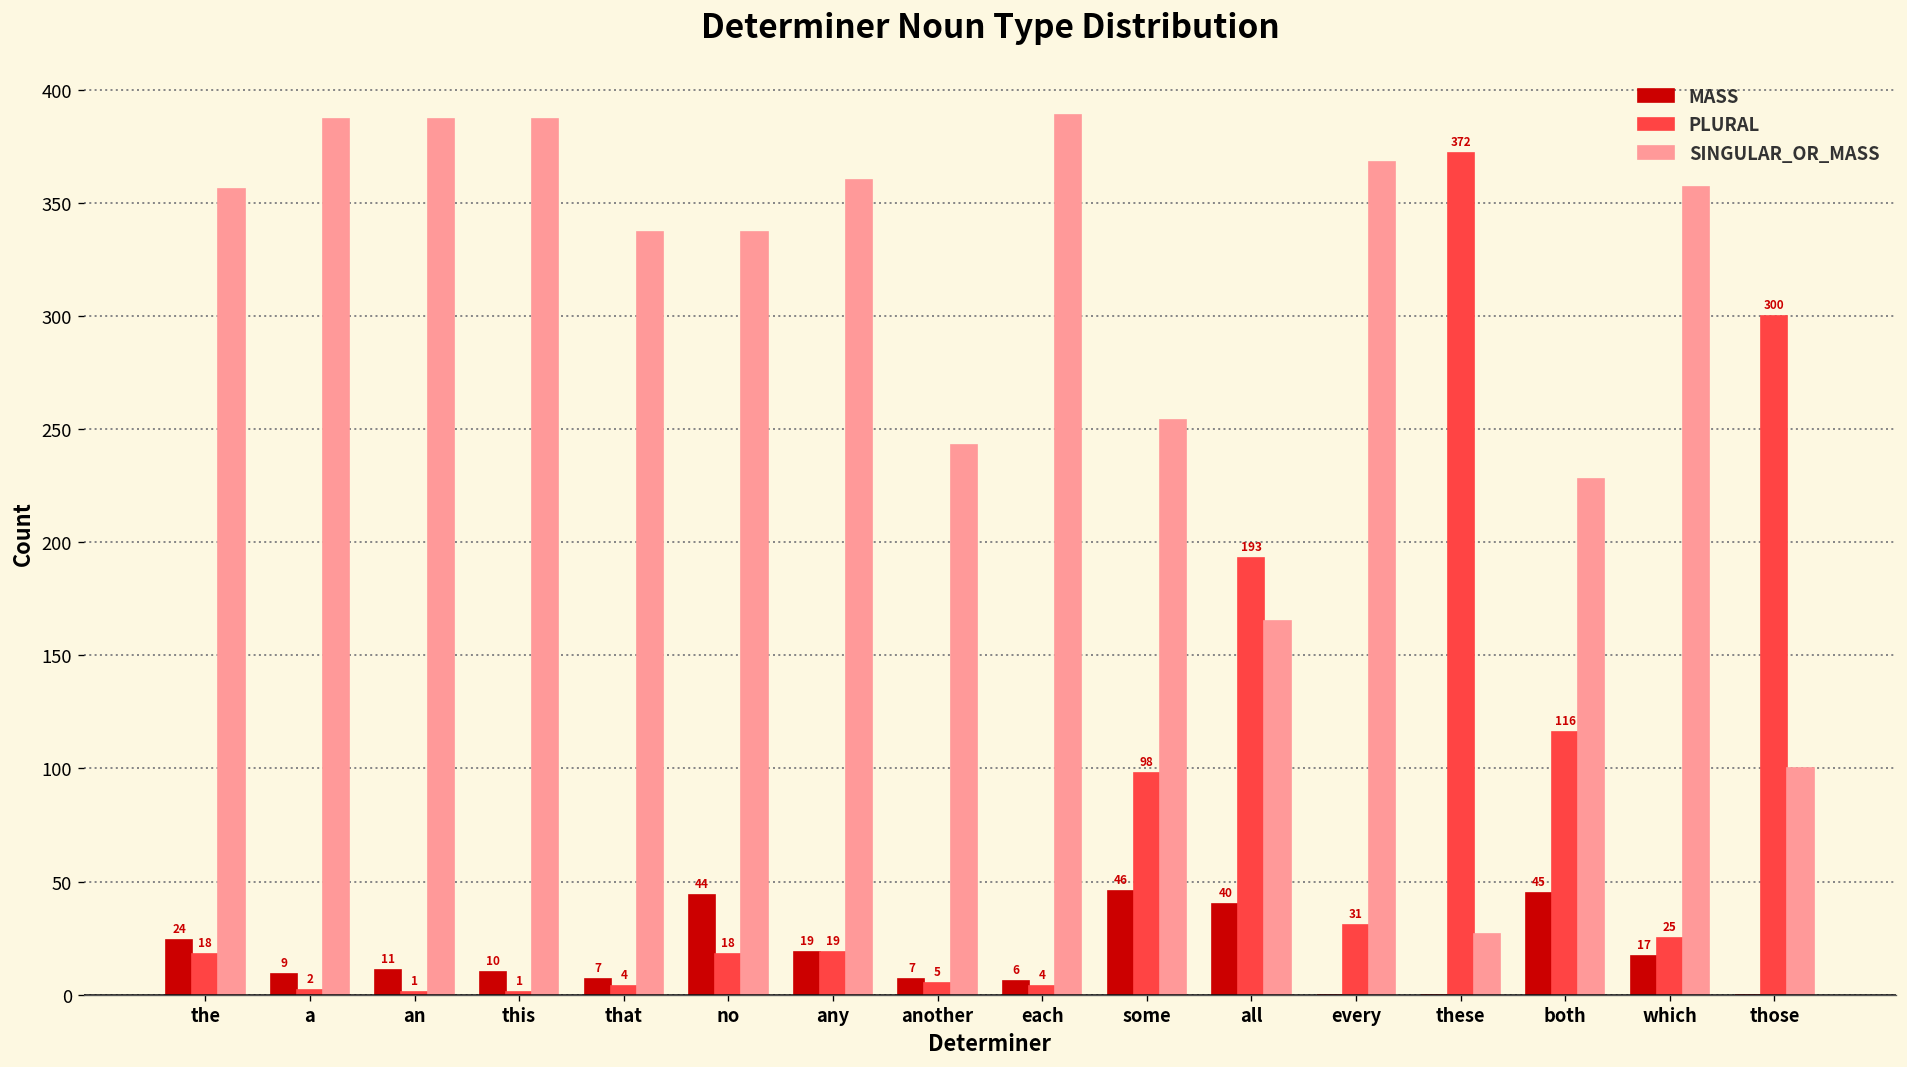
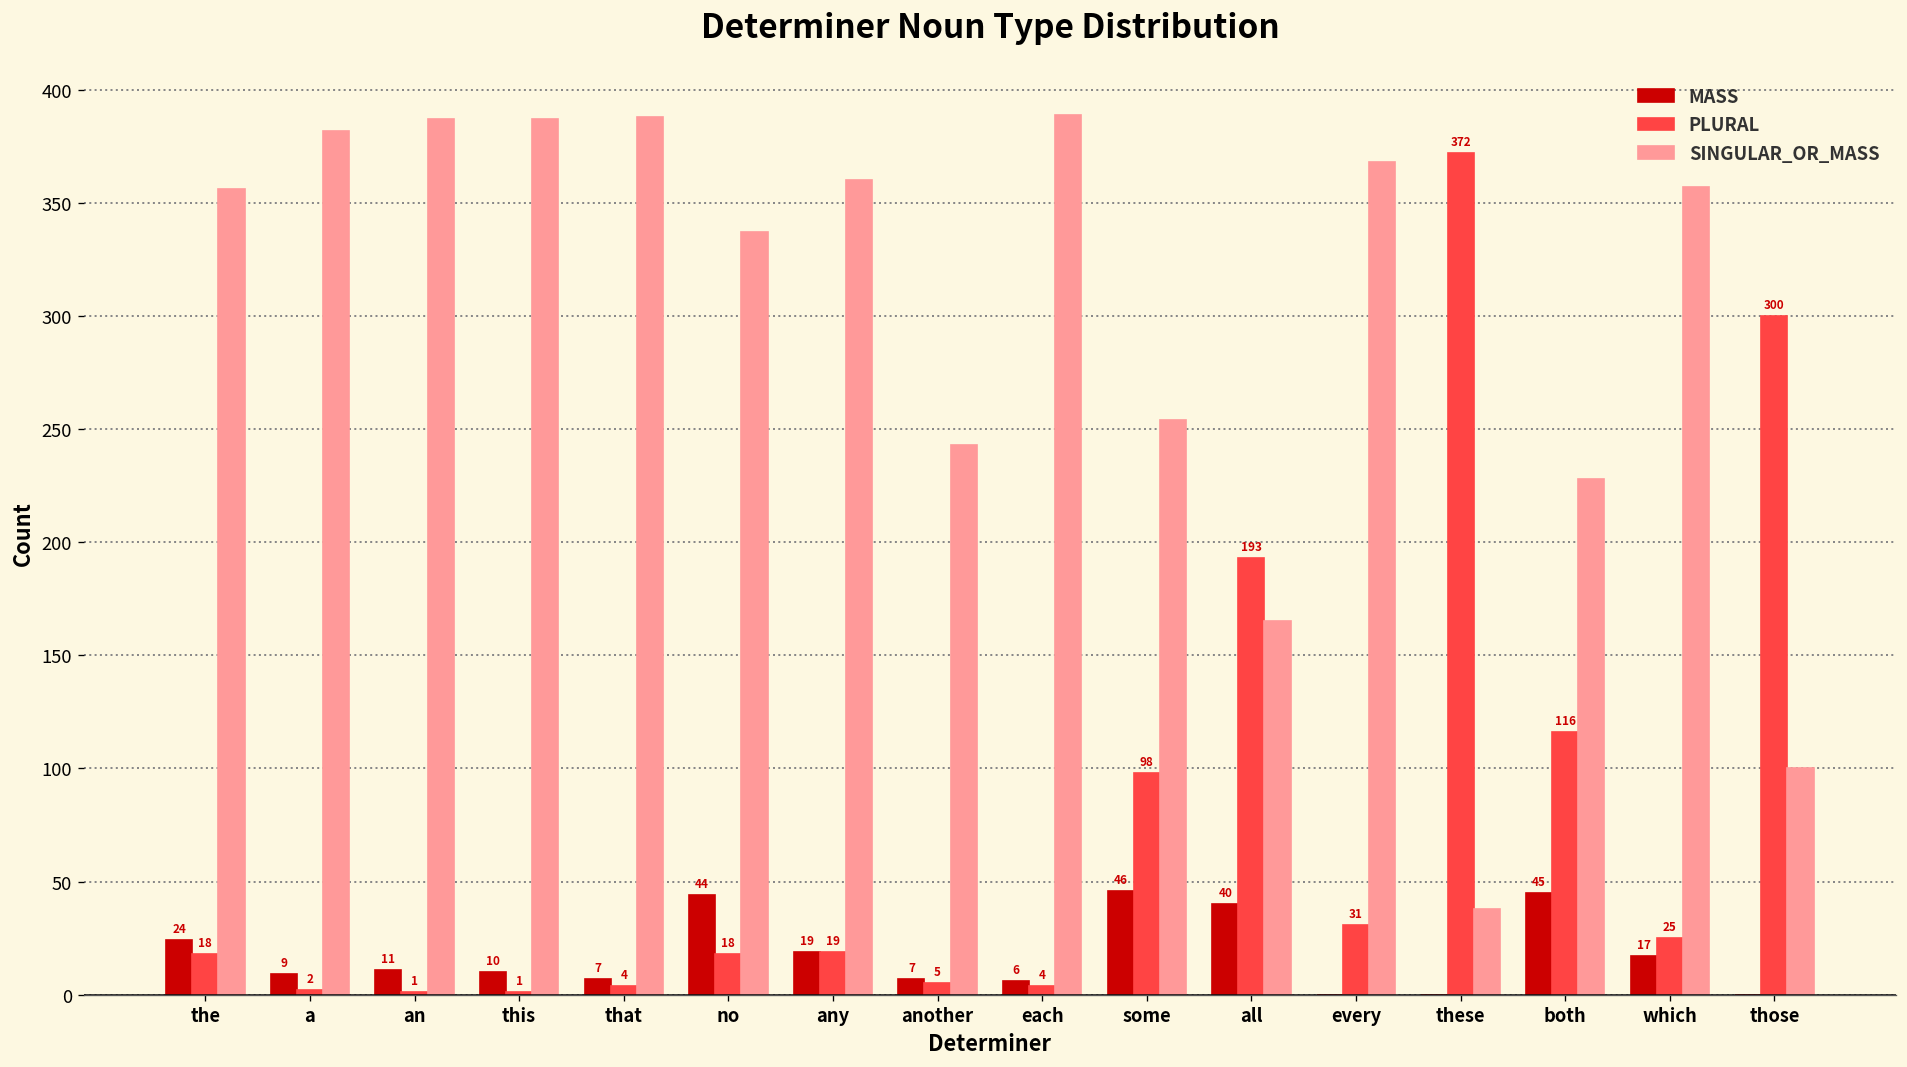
SINGULAR_OR_MASS, a: 387 -> 382
SINGULAR_OR_MASS, that: 337 -> 388
SINGULAR_OR_MASS, these: 27 -> 38
